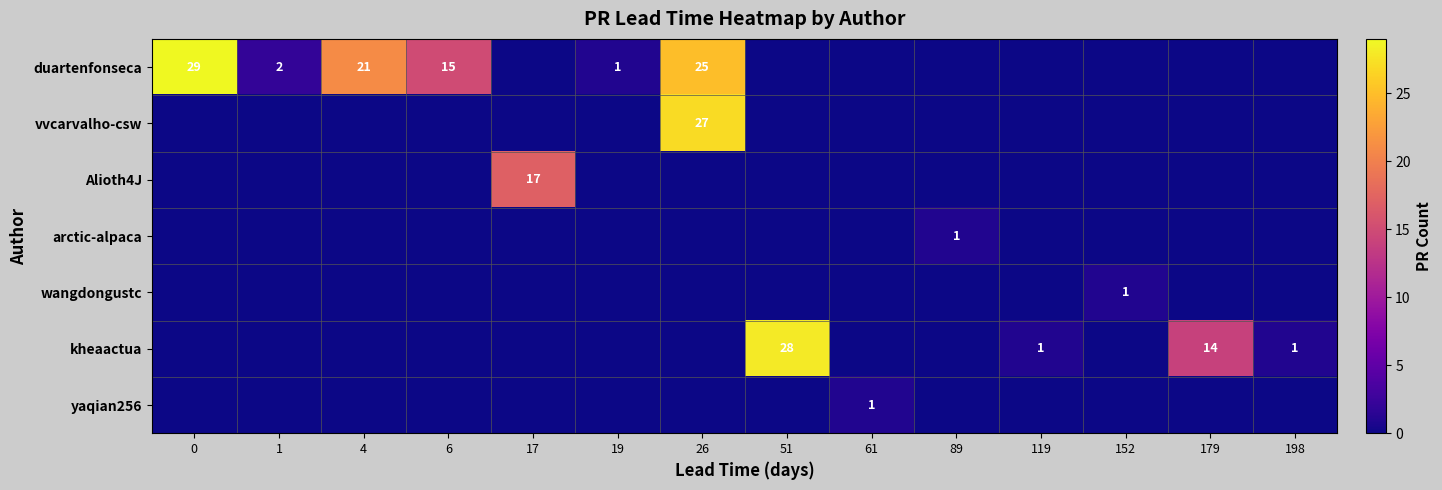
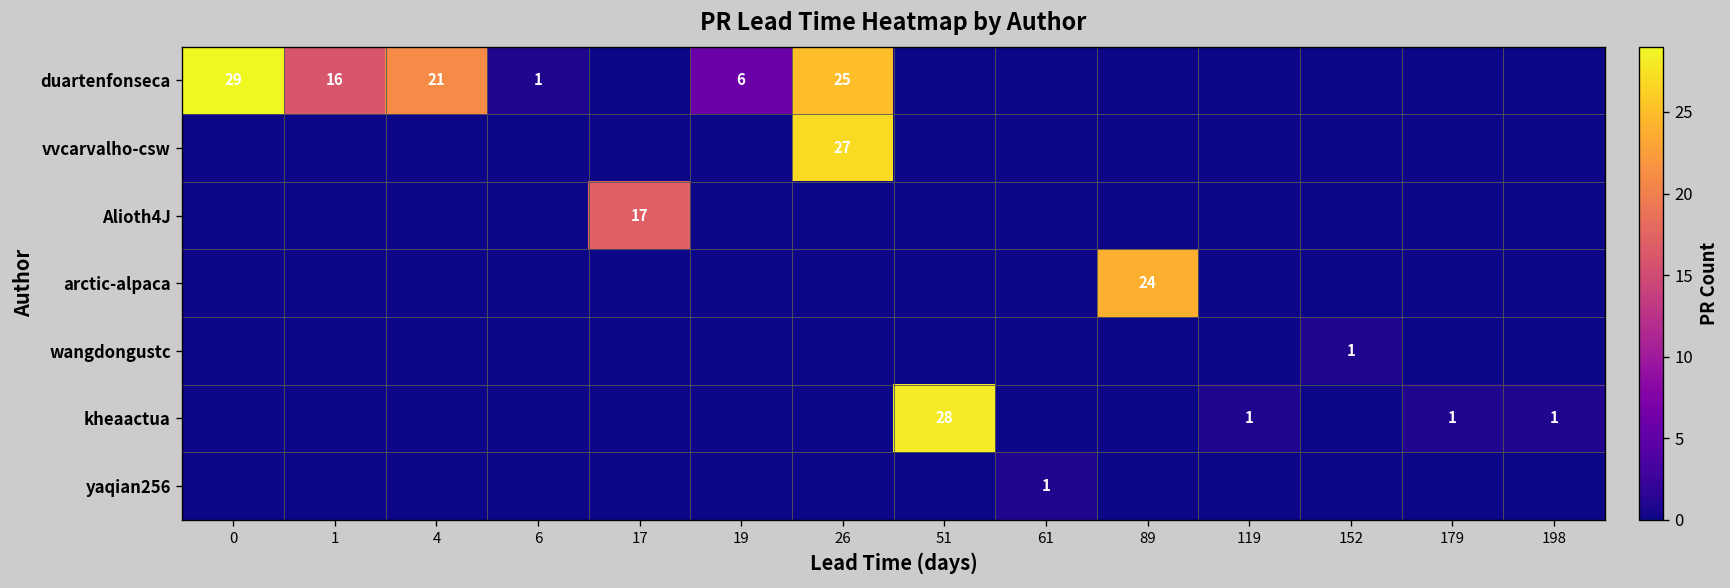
duartenfonseca, 1: 2 -> 16
duartenfonseca, 6: 15 -> 1
duartenfonseca, 19: 1 -> 6
arctic-alpaca, 89: 1 -> 24
kheaactua, 179: 14 -> 1
